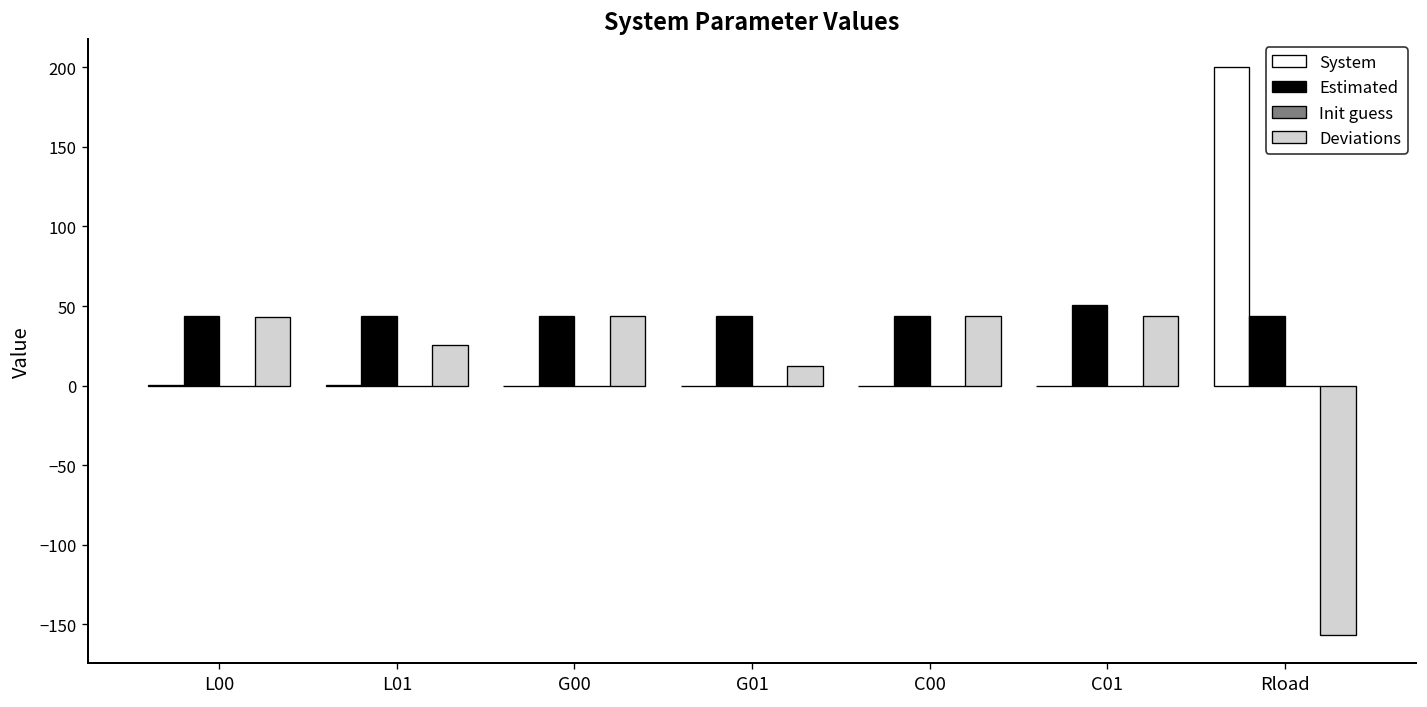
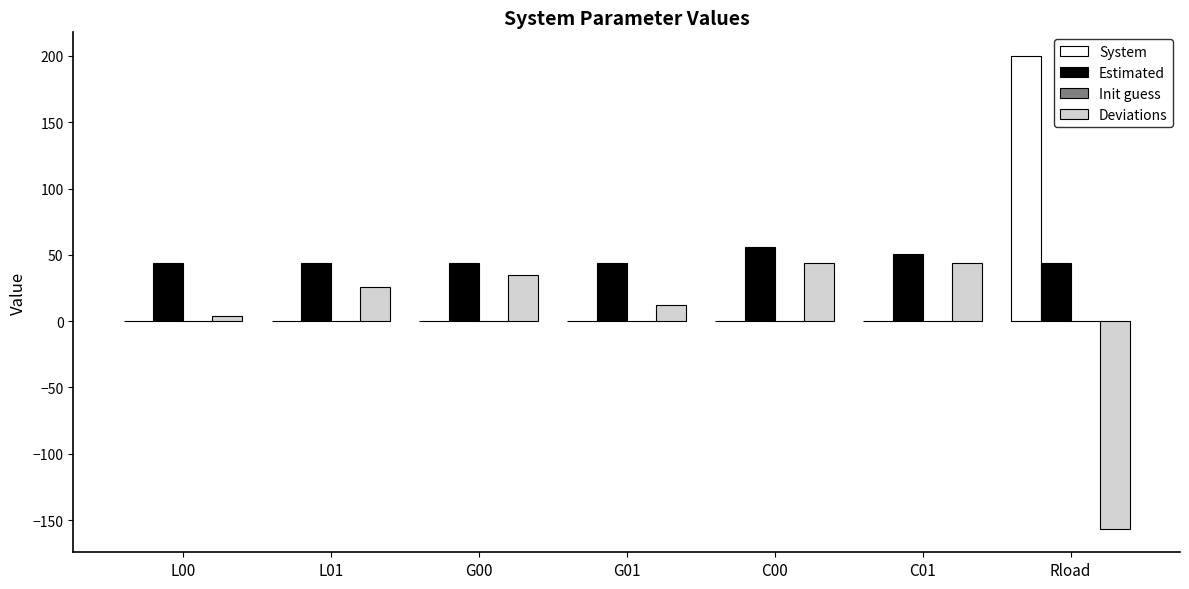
Deviations, L00: 43 -> 4
Deviations, G00: 44 -> 35
Estimated, C00: 44 -> 56
